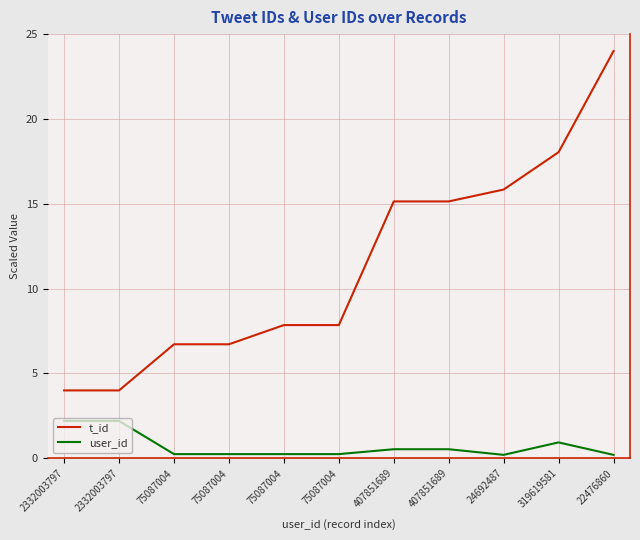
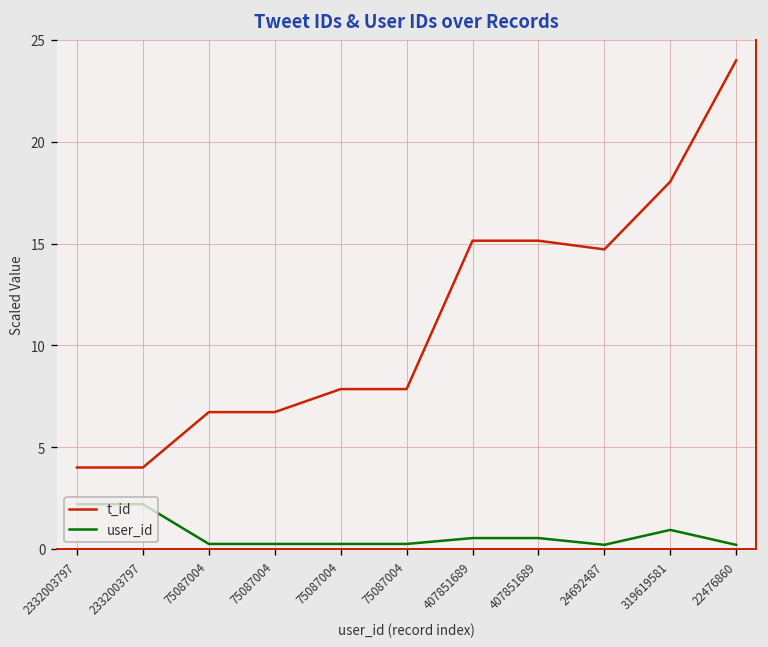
t_id, 24692487: 15.8 -> 14.7
